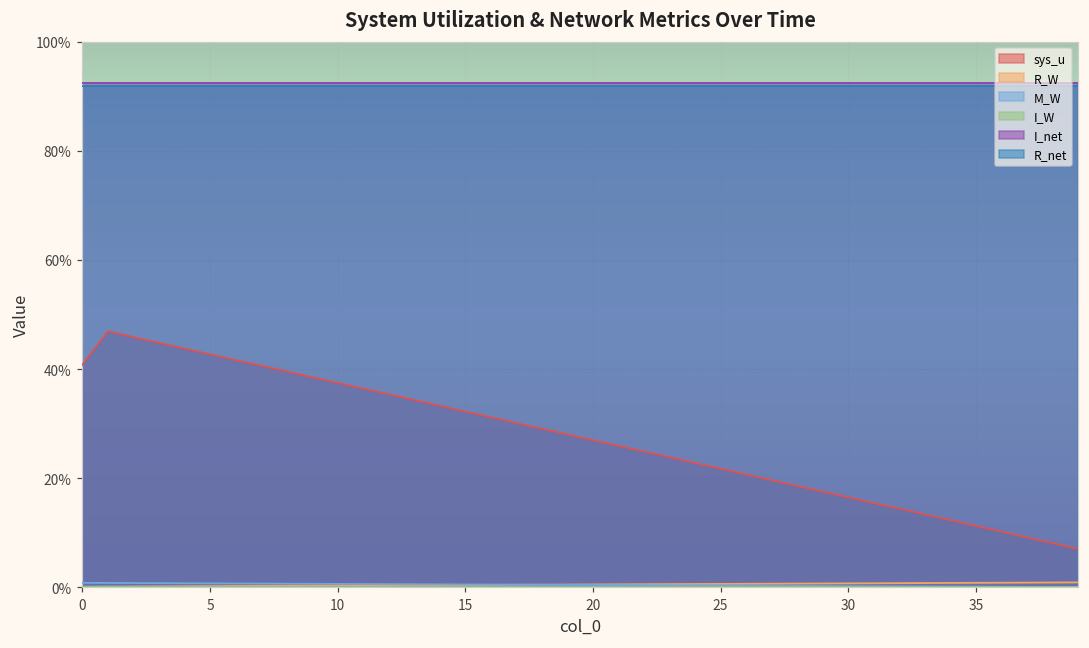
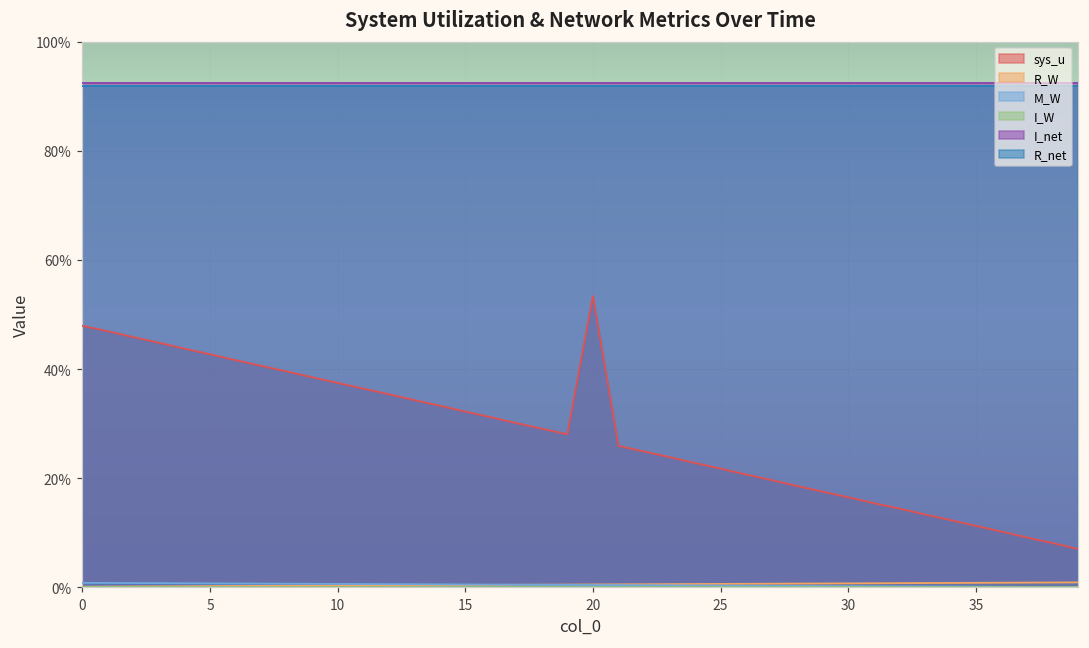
sys_u, 0: 41% -> 48%
sys_u, 20: 27% -> 53%
